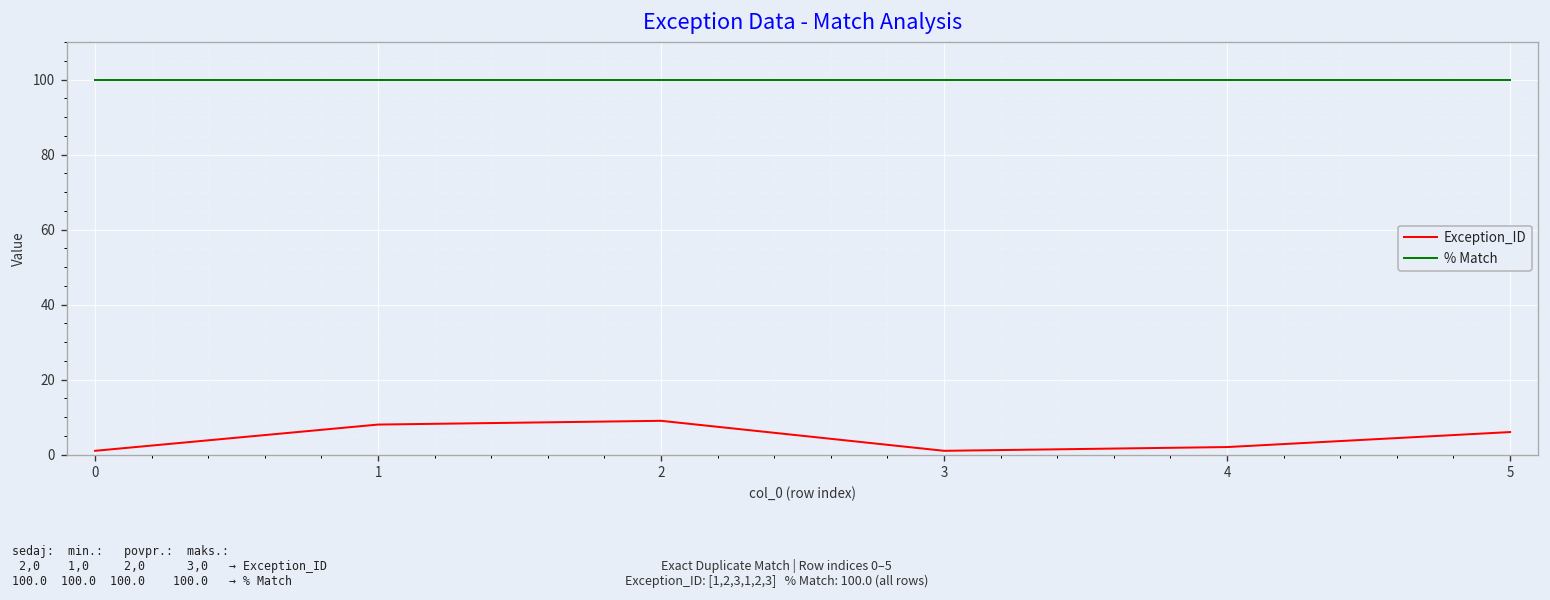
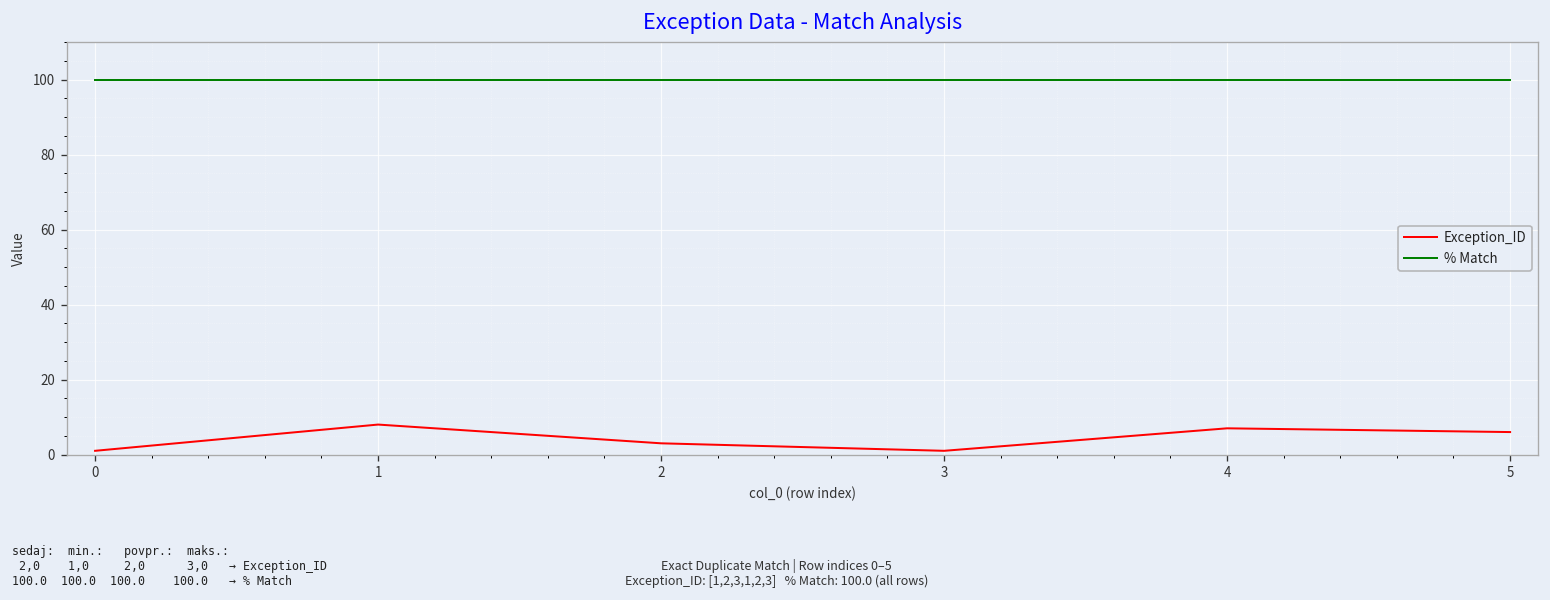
Exception_ID, 2: 9 -> 3
Exception_ID, 4: 2 -> 7
